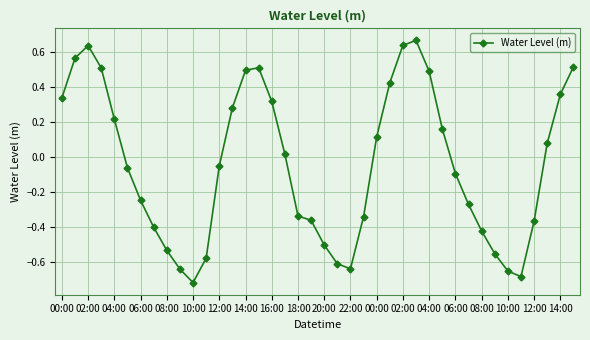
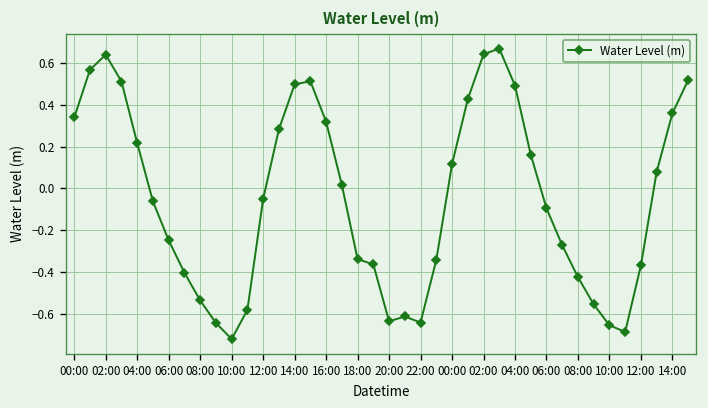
20:00: -0.50 -> -0.63
